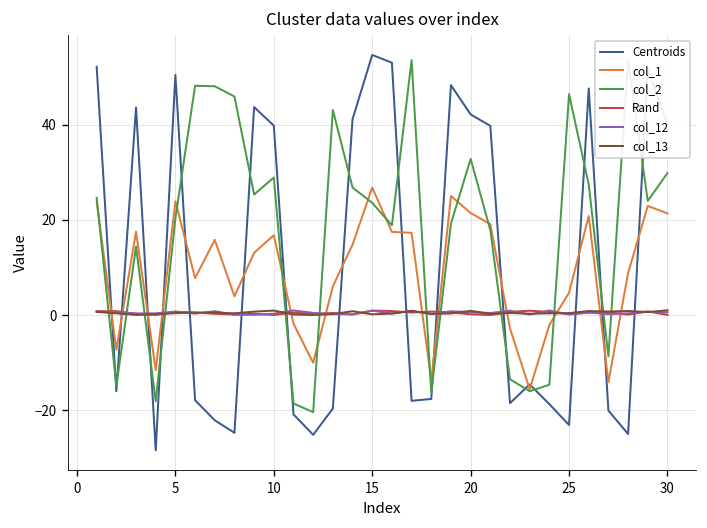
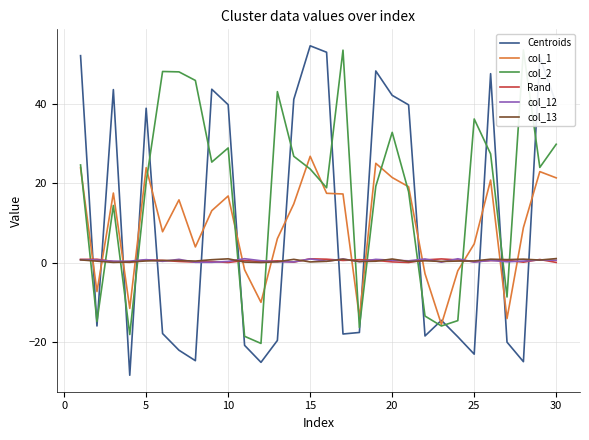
Centroids, 5: 50 -> 39
col_2, 25: 46 -> 36
